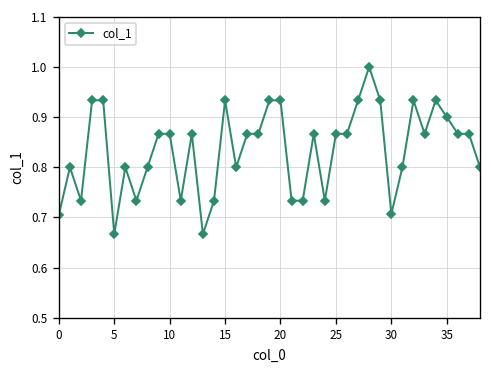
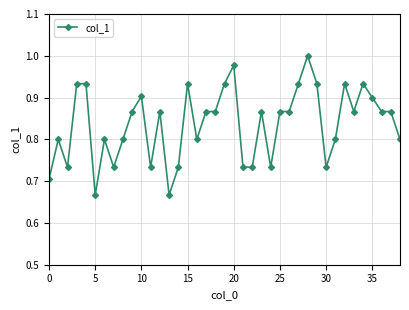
10: 0.87 -> 0.90
20: 0.93 -> 0.98
30: 0.71 -> 0.73
